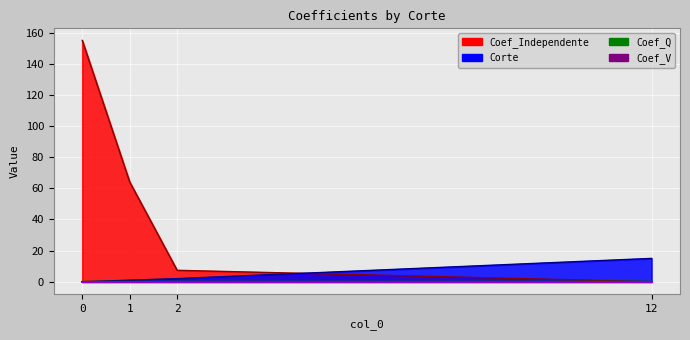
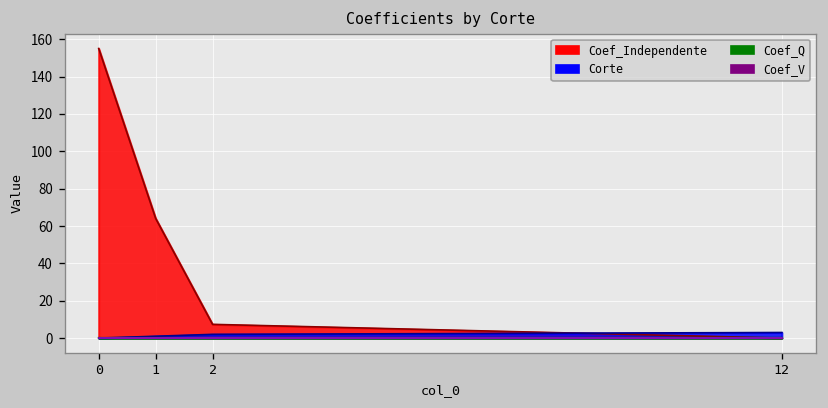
Corte, 12: 15 -> 3
